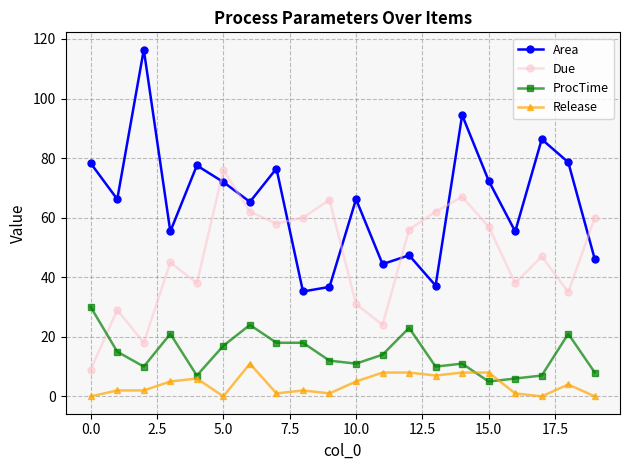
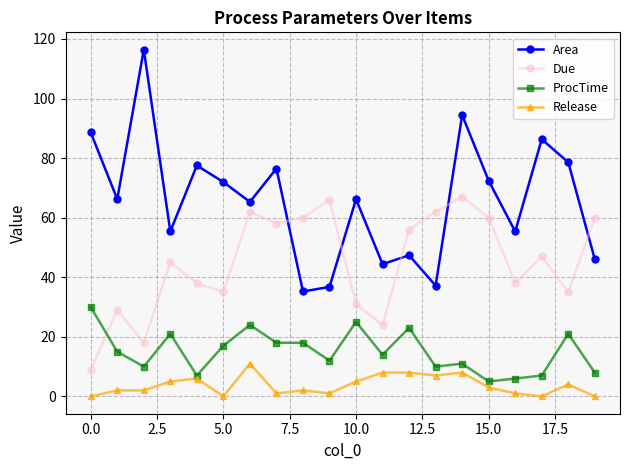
Area, 0.0: 78 -> 89
Due, 5.0: 76 -> 35
ProcTime, 10.0: 11 -> 25
Due, 15.0: 57 -> 60
Release, 15.0: 8 -> 3
